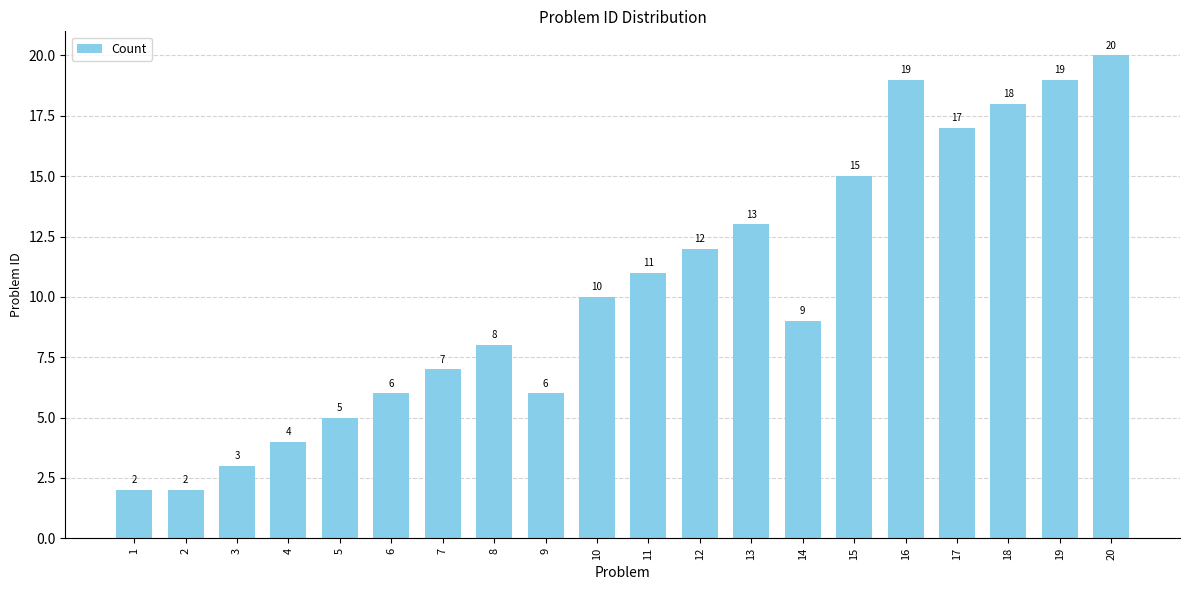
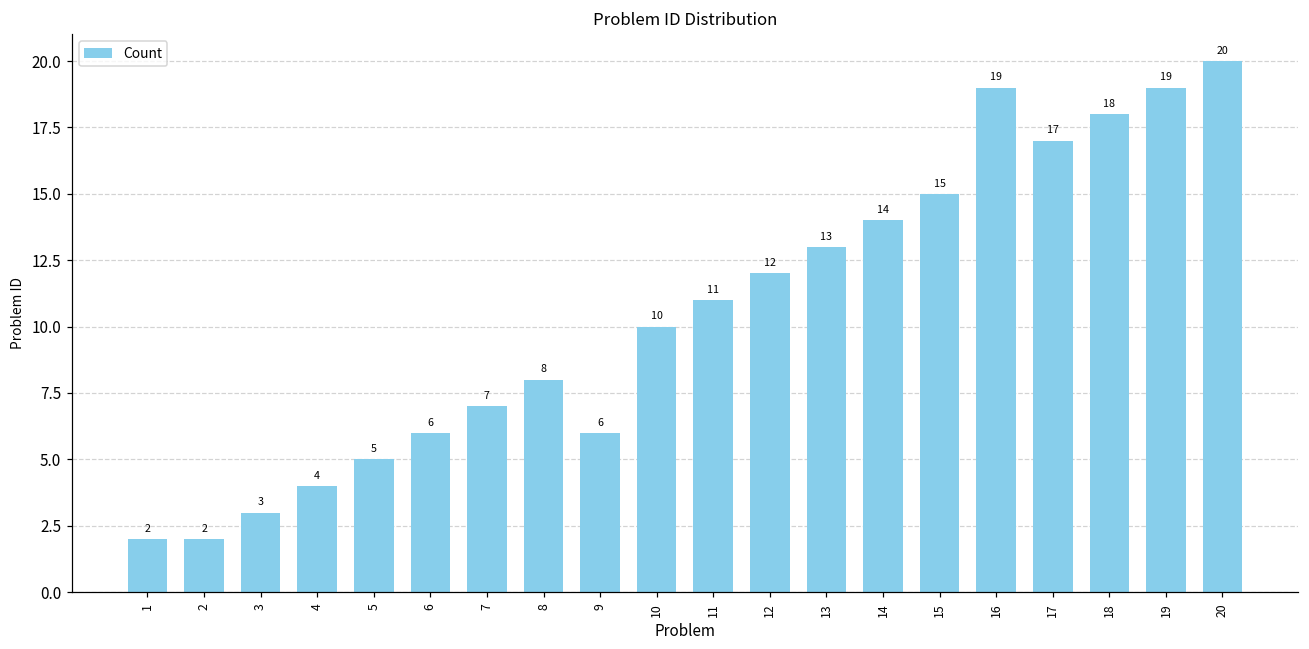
14: 9 -> 14
